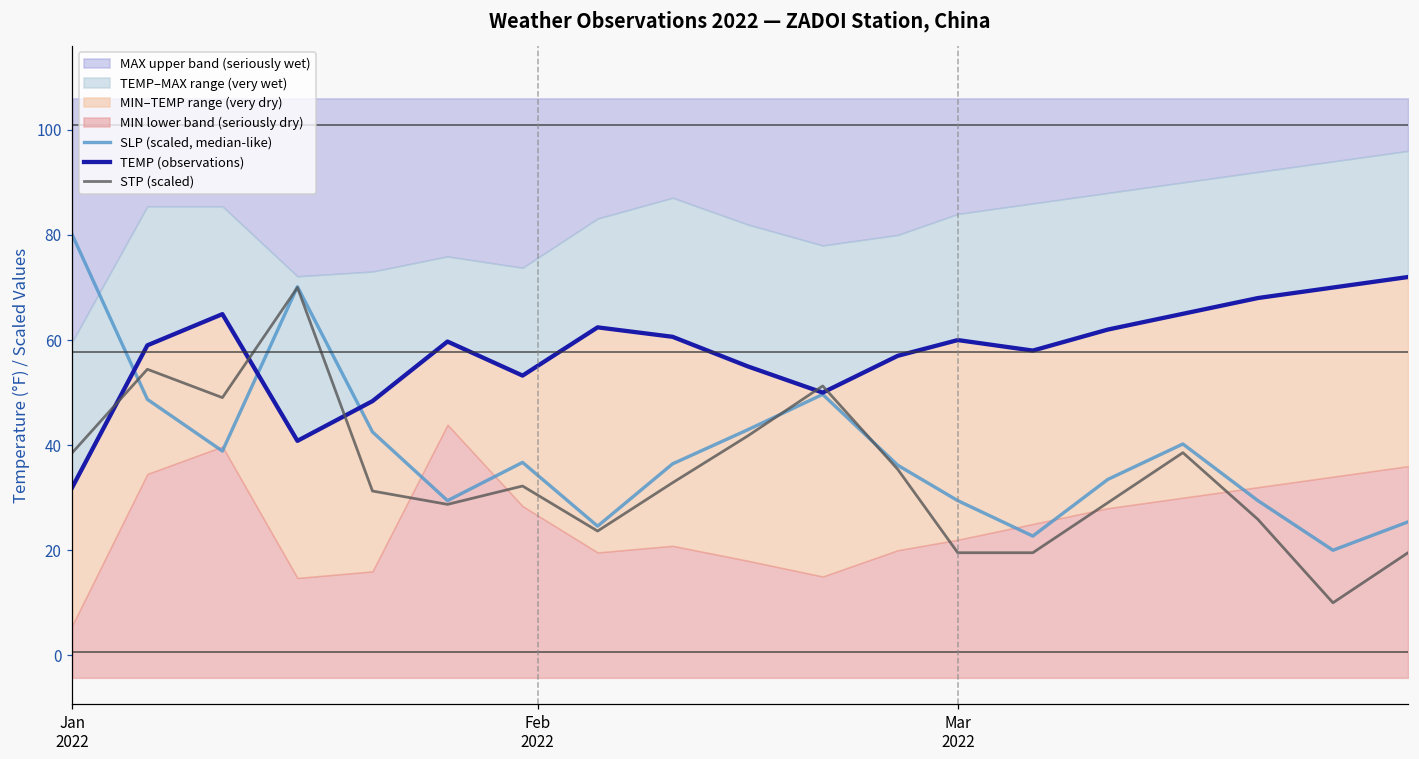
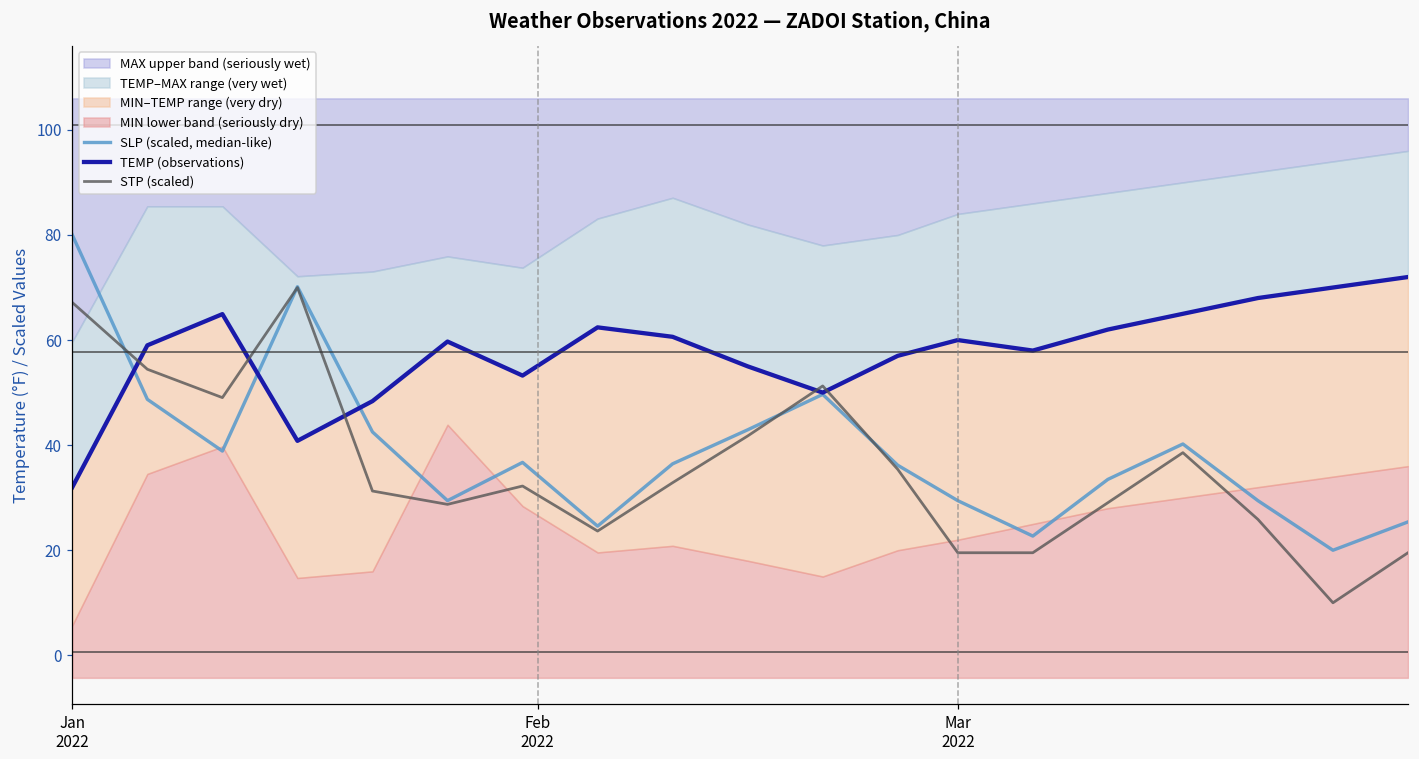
STP (scaled), Jan 2022: 39 -> 67
